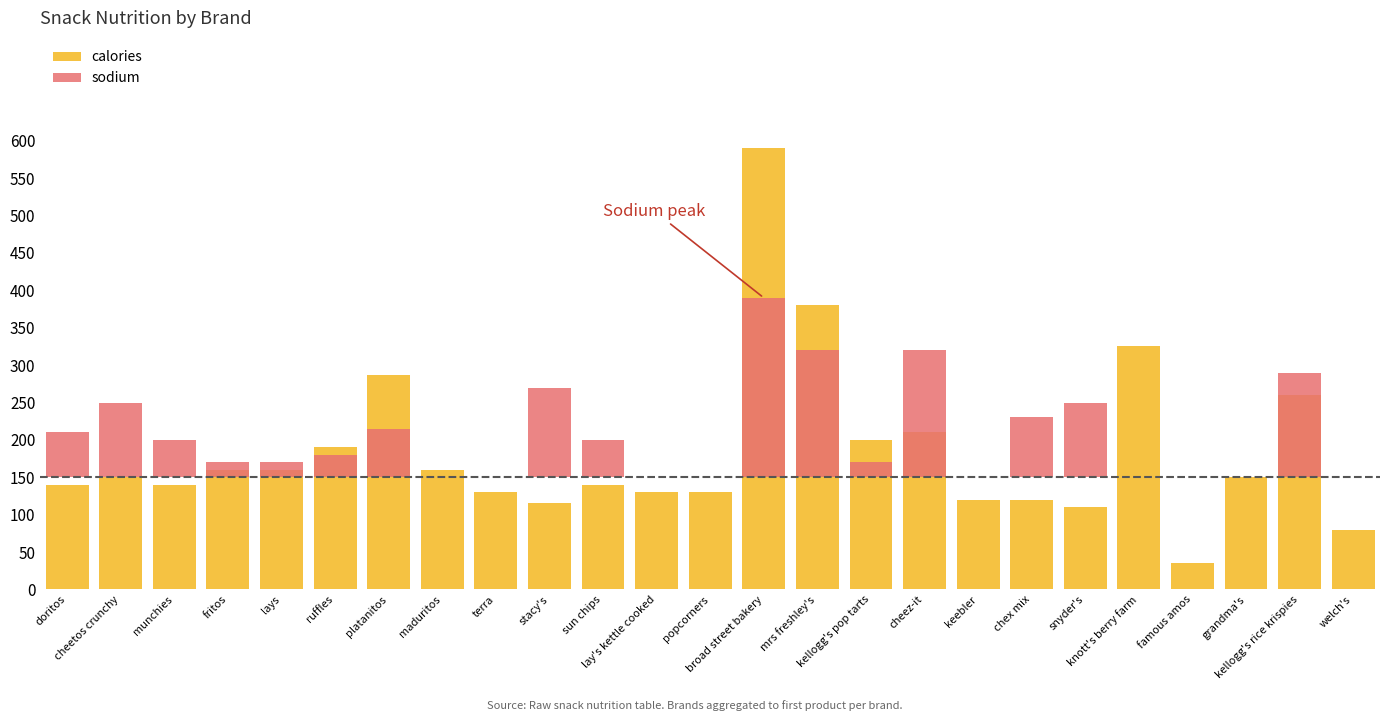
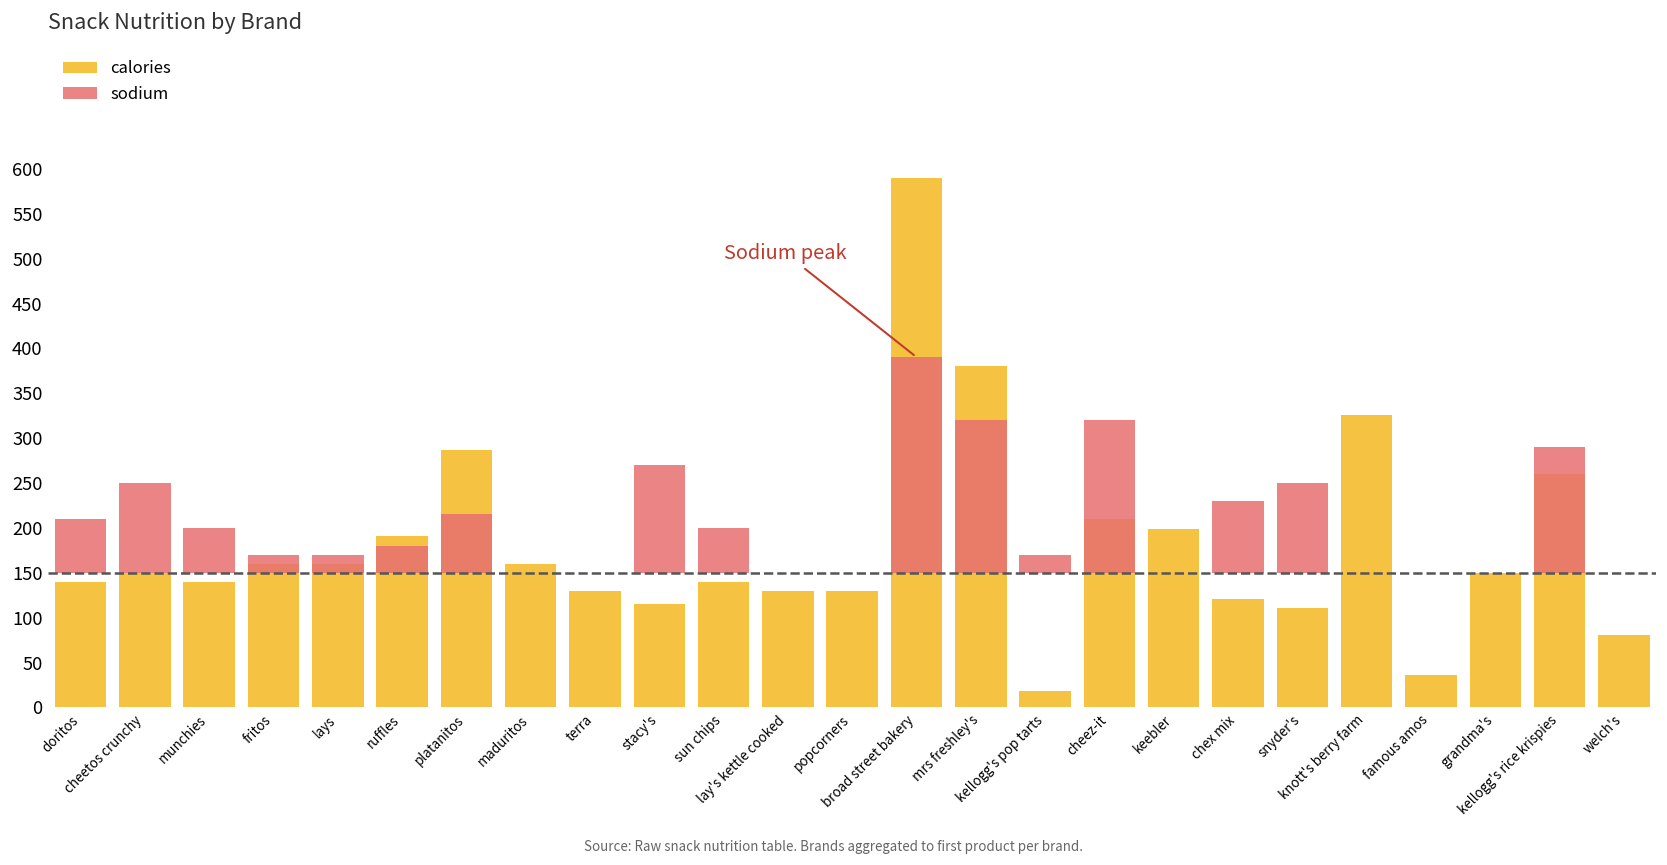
calories, kellogg's pop tarts: 200 -> 20
calories, keebler: 120 -> 200
